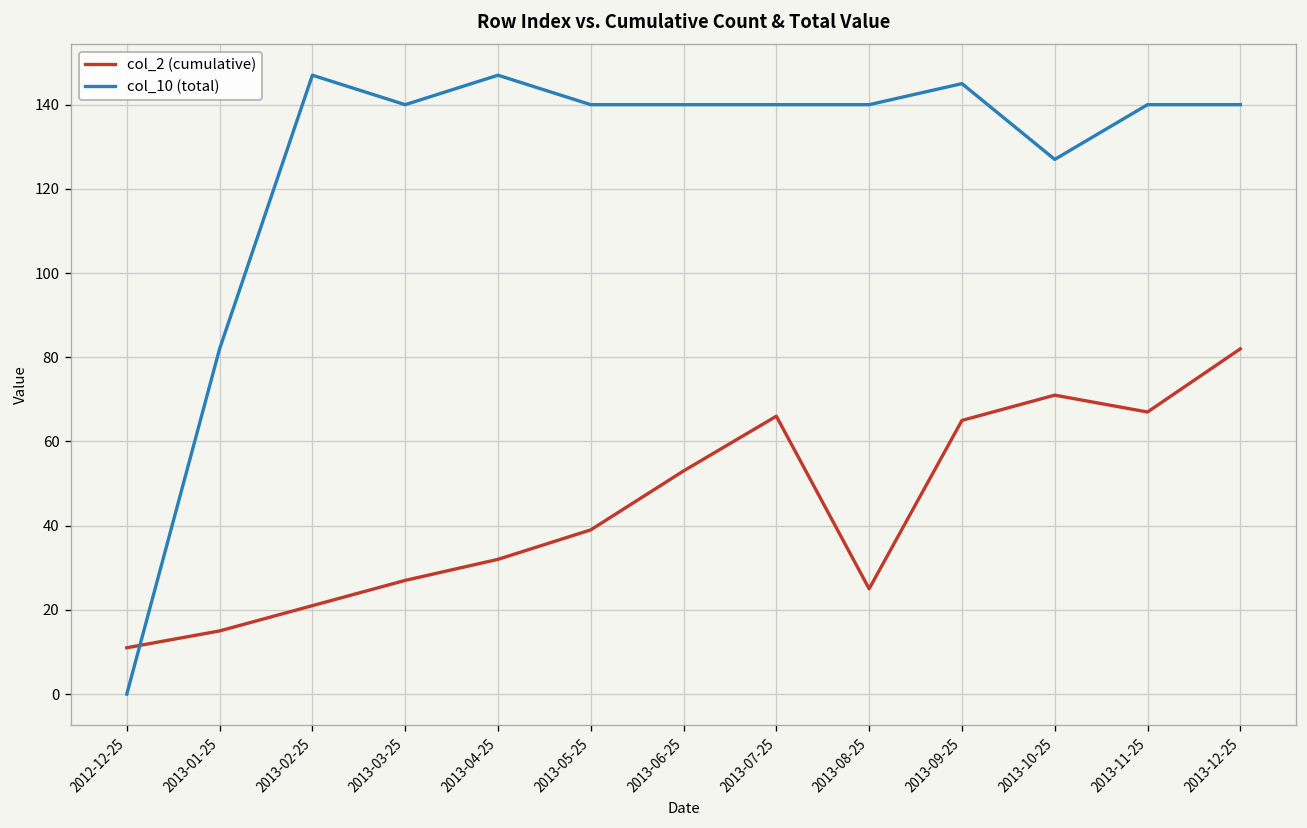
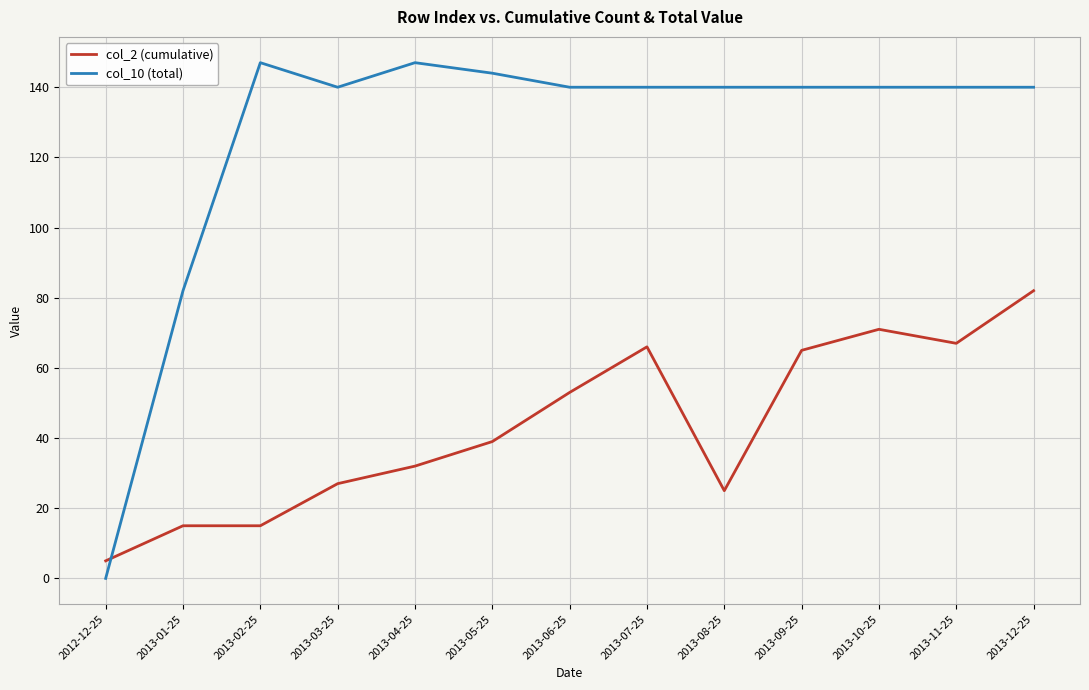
col_2 (cumulative), 2012-12-25: 11 -> 5
col_2 (cumulative), 2013-02-25: 21 -> 15
col_10 (total), 2013-05-25: 140 -> 144
col_10 (total), 2013-09-25: 145 -> 140
col_10 (total), 2013-10-25: 127 -> 140
